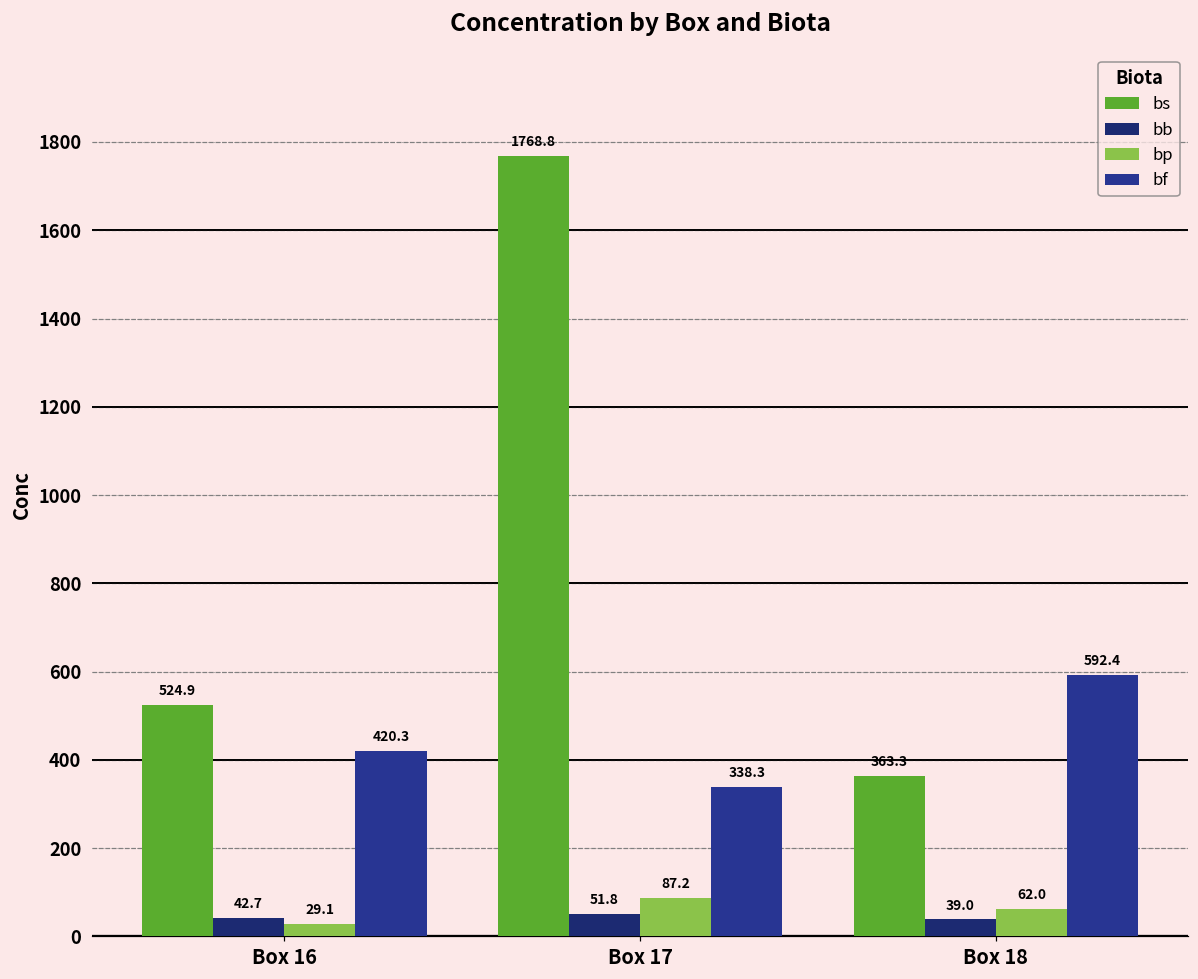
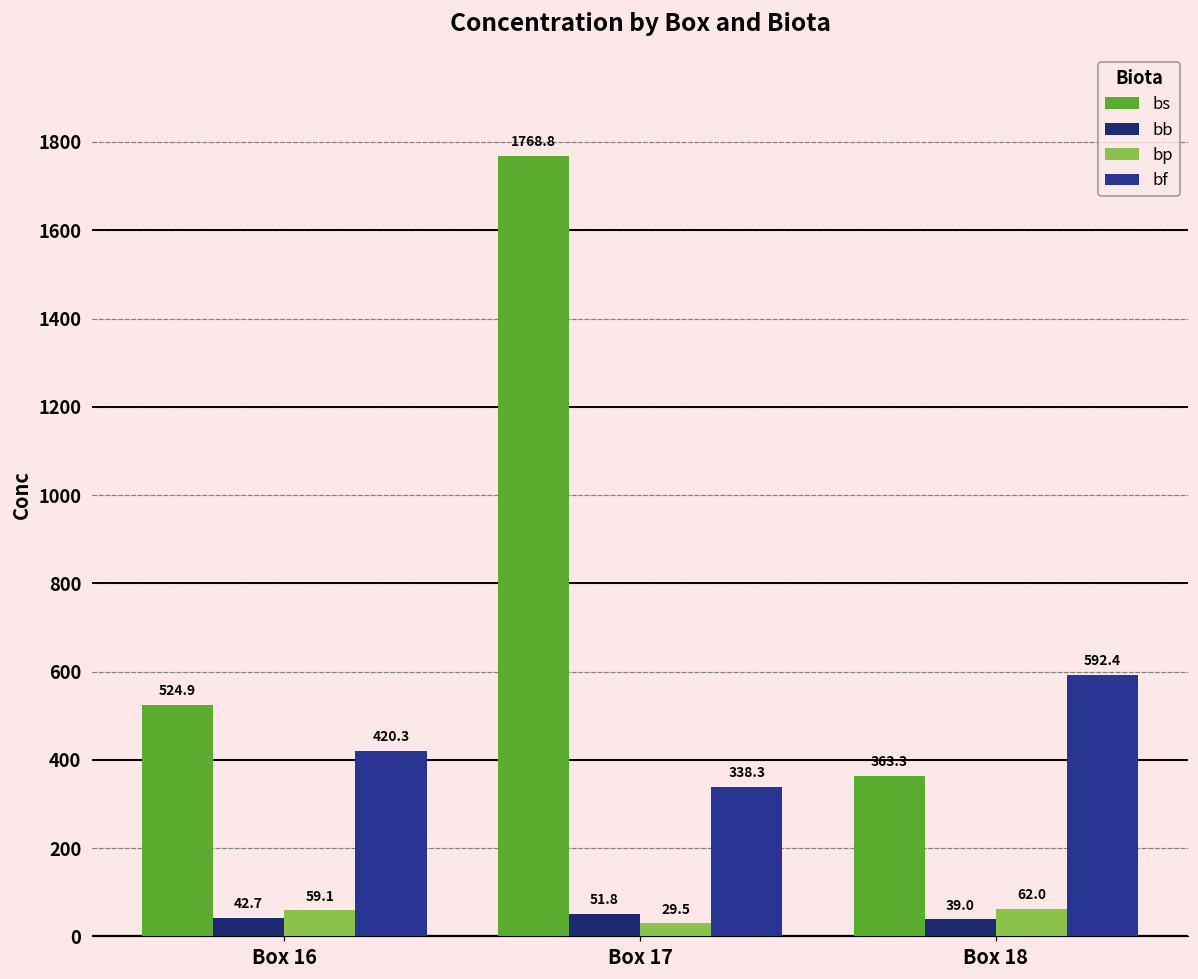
bp, Box 16: 29.1 -> 59.1
bp, Box 17: 87.2 -> 29.5
